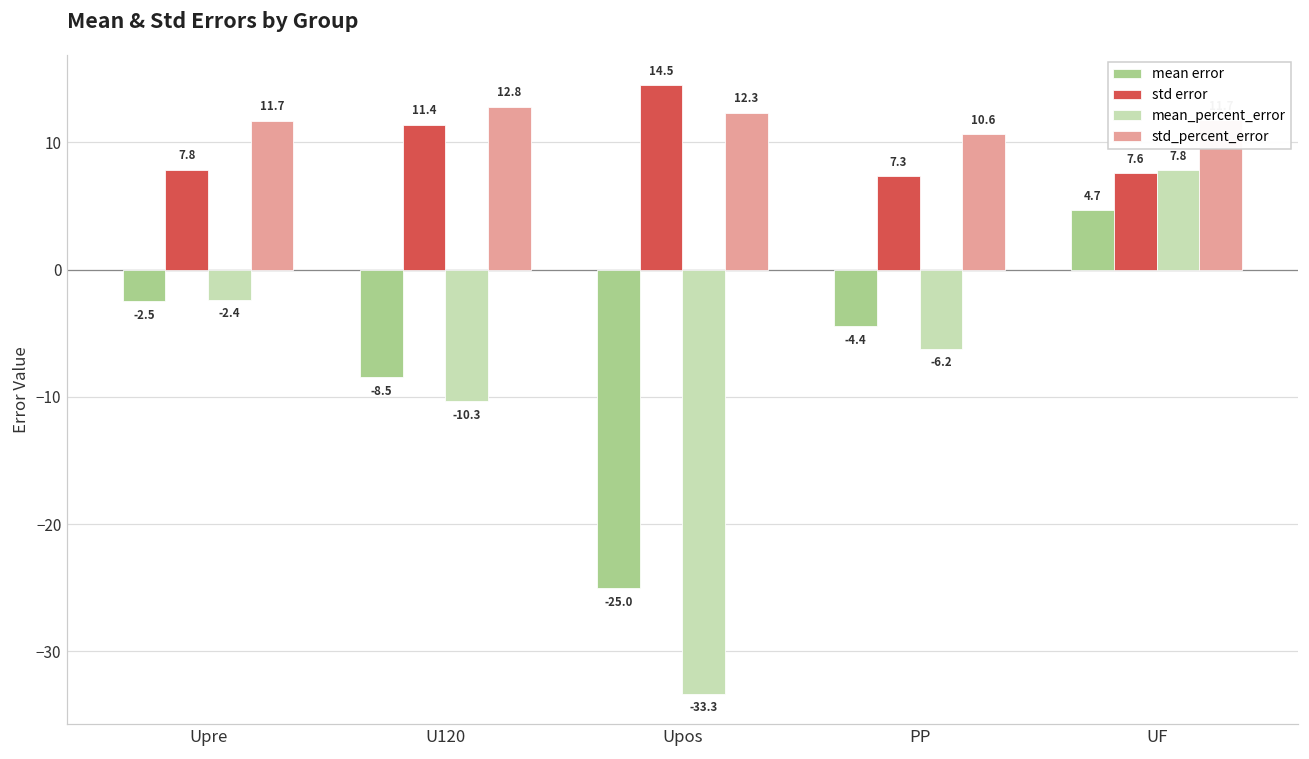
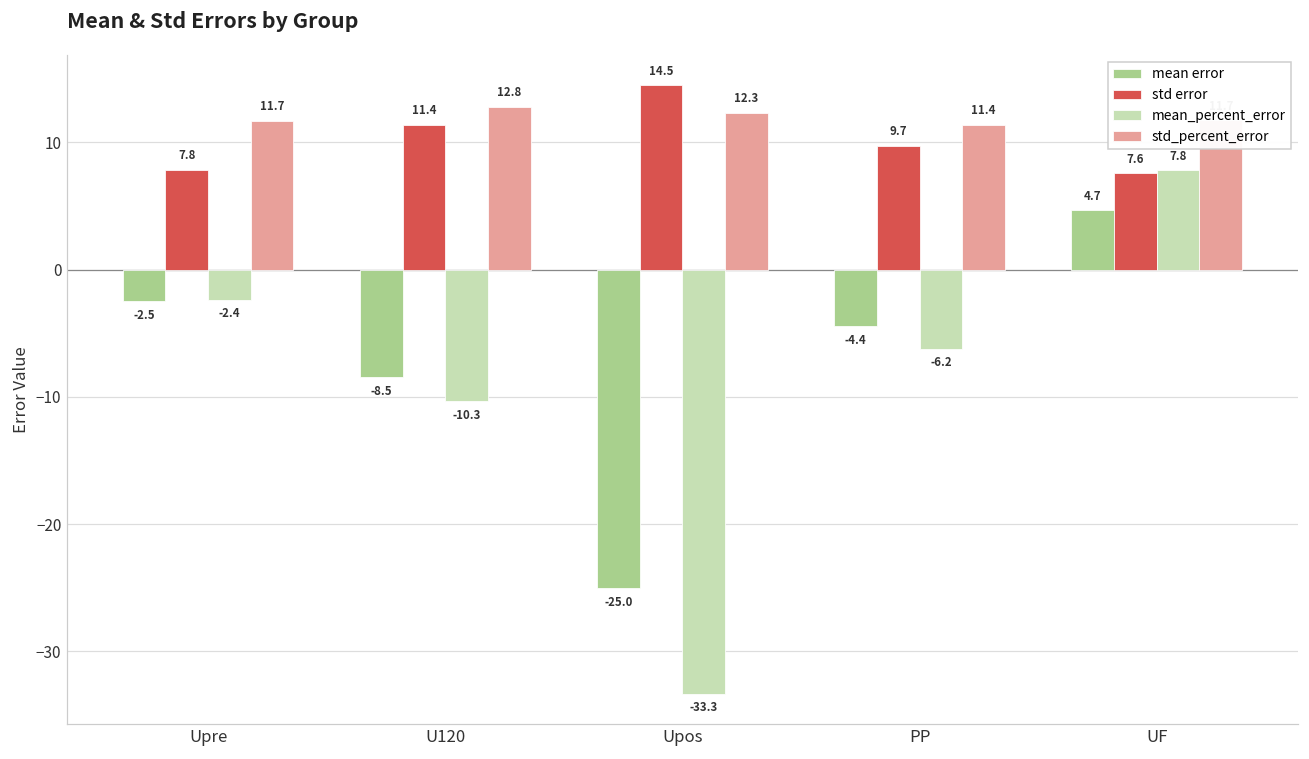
std error, PP: 7.3 -> 9.7
std_percent_error, PP: 10.6 -> 11.4
